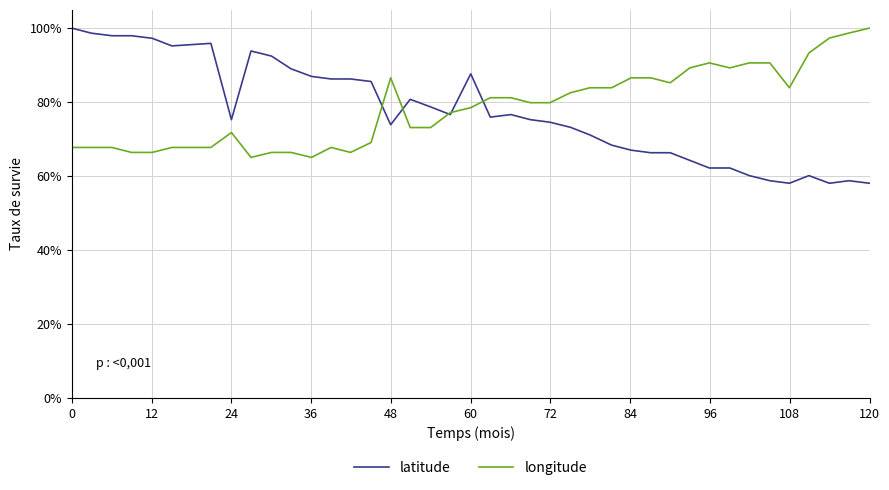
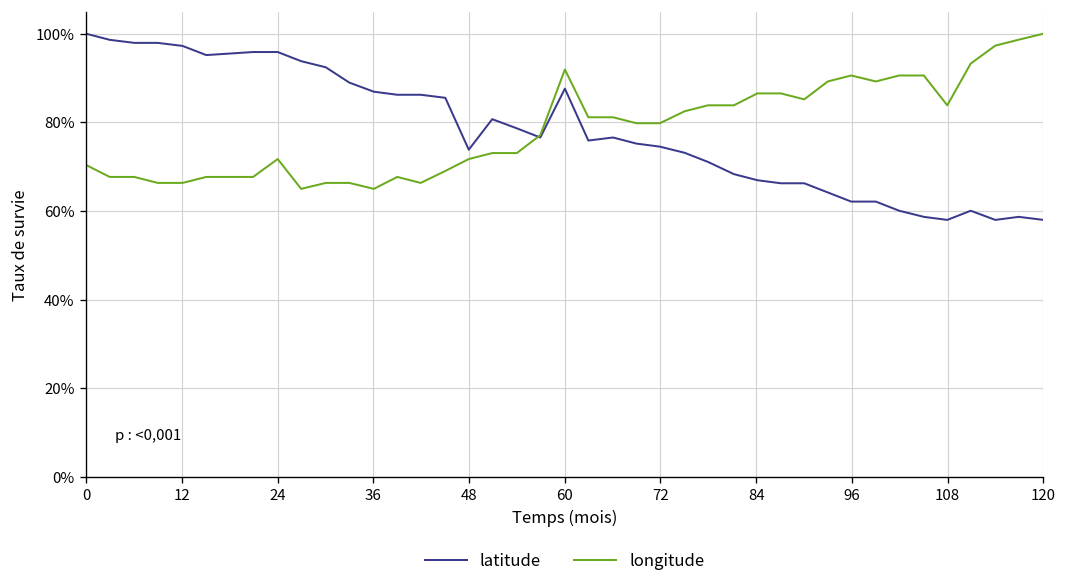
longitude, 0: 68% -> 70%
latitude, 24: 75% -> 96%
longitude, 48: 87% -> 72%
longitude, 60: 78% -> 92%
